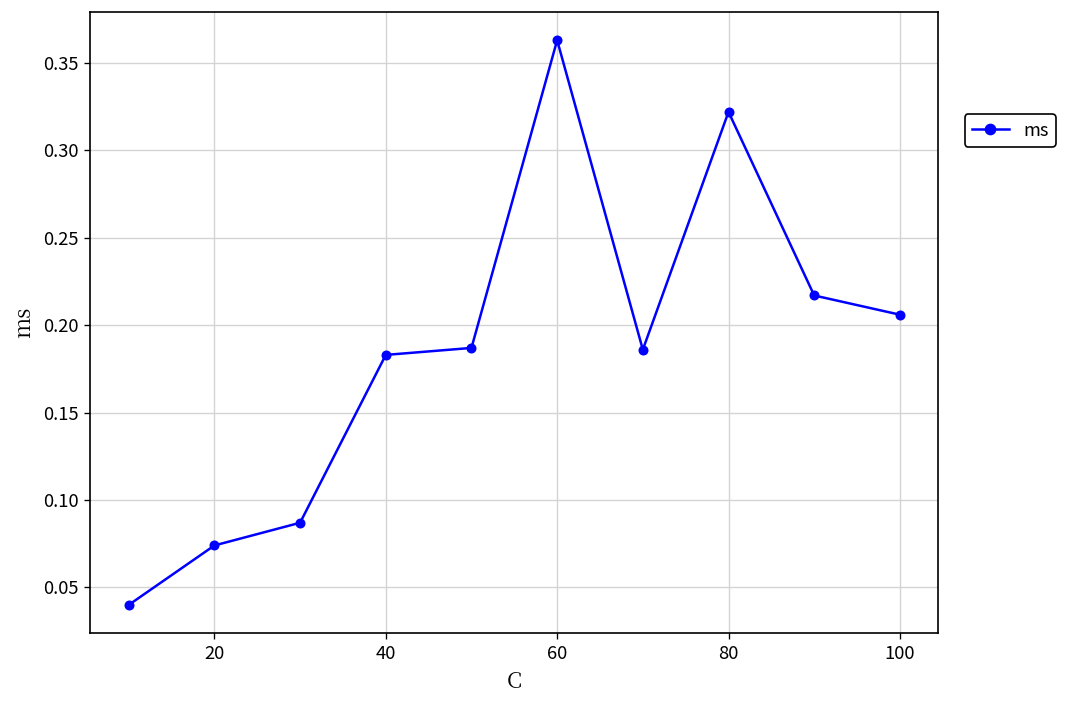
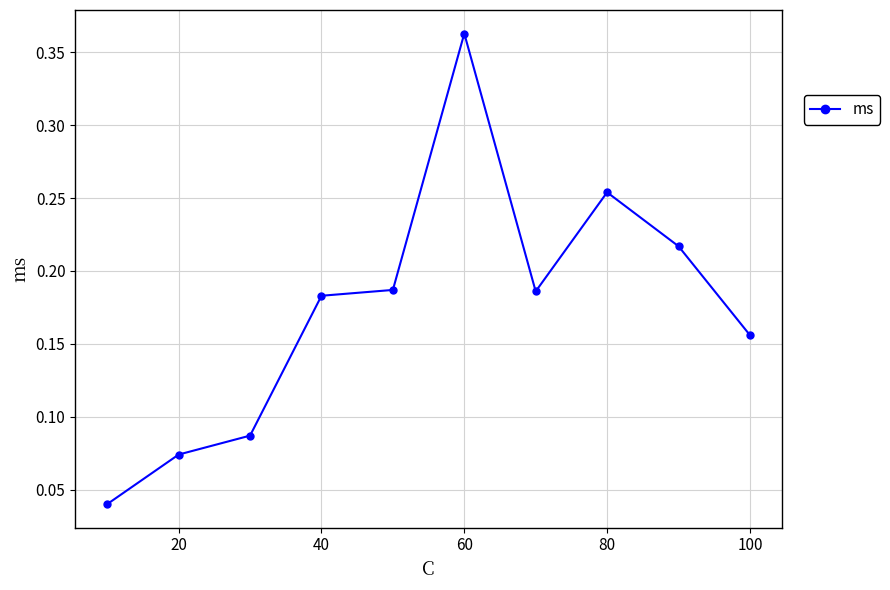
80: 0.322 -> 0.254
100: 0.206 -> 0.156
